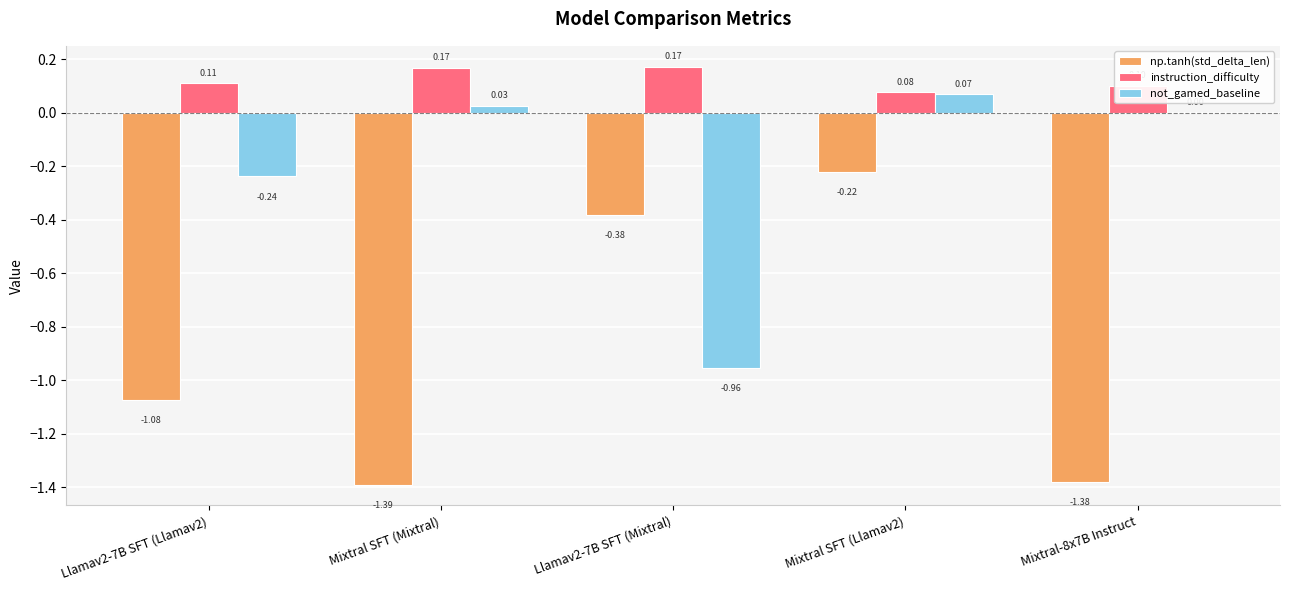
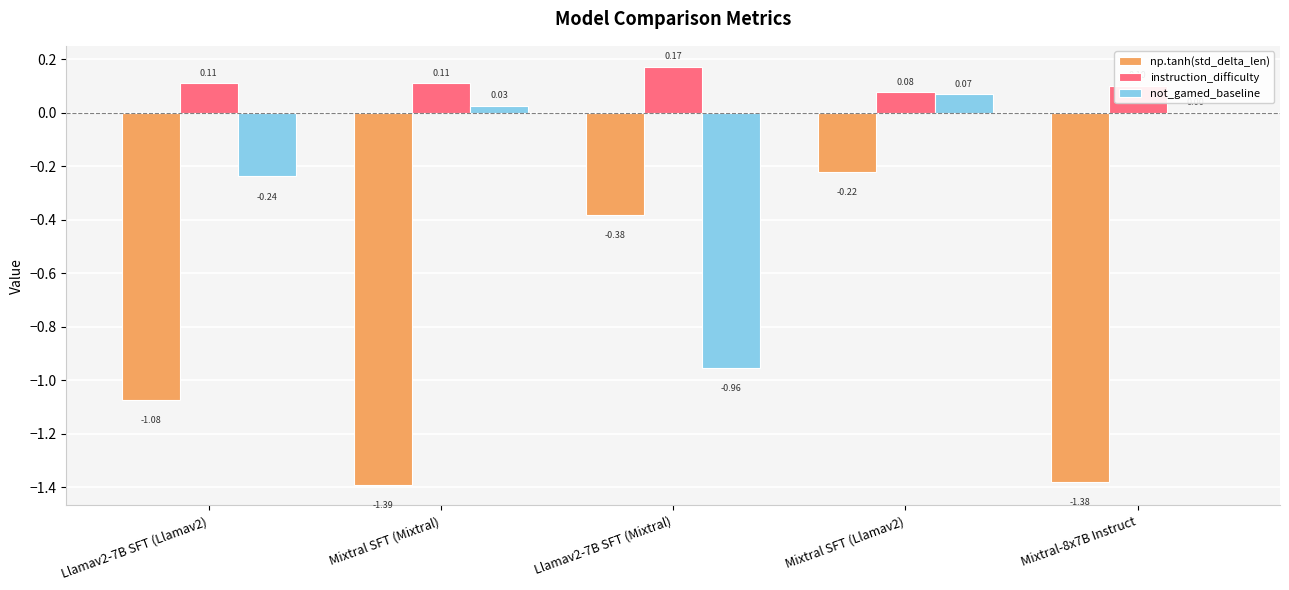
instruction_difficulty, Mixtral SFT (Mixtral): 0.17 -> 0.11
